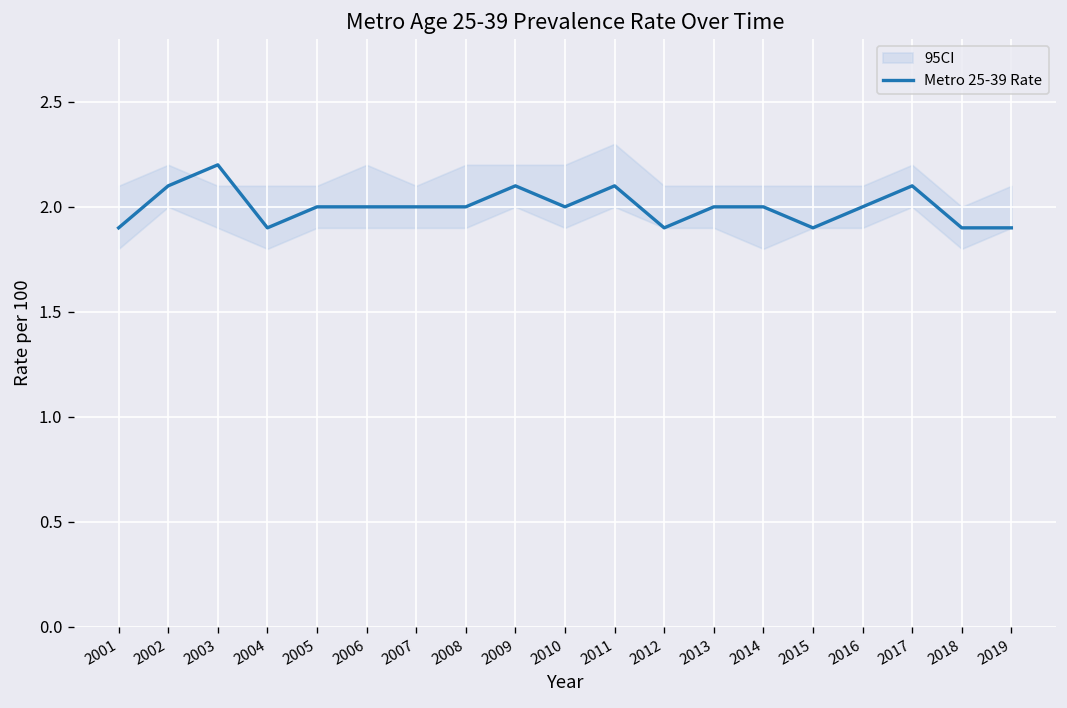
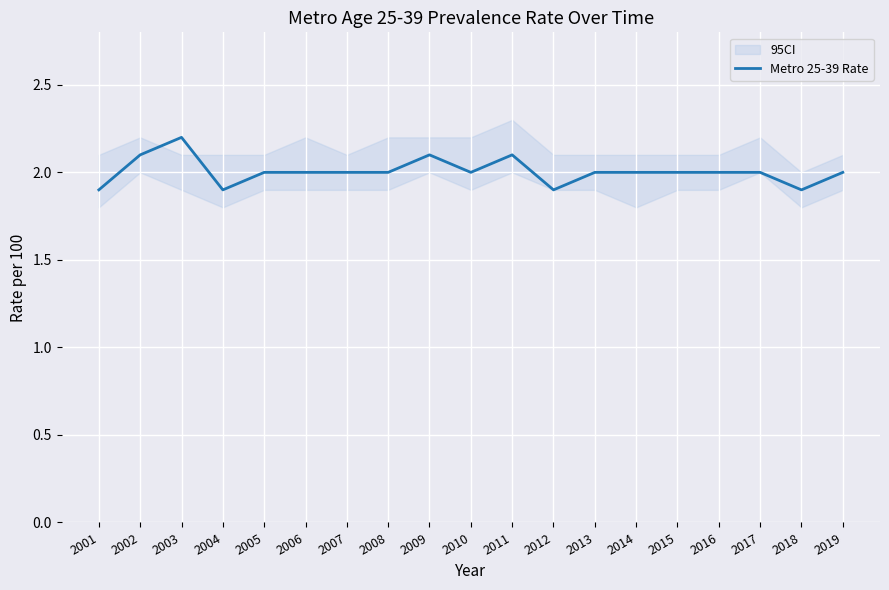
Metro 25-39 Rate, 2015: 1.9 -> 2.0
Metro 25-39 Rate, 2017: 2.1 -> 2.0
Metro 25-39 Rate, 2019: 1.9 -> 2.0
